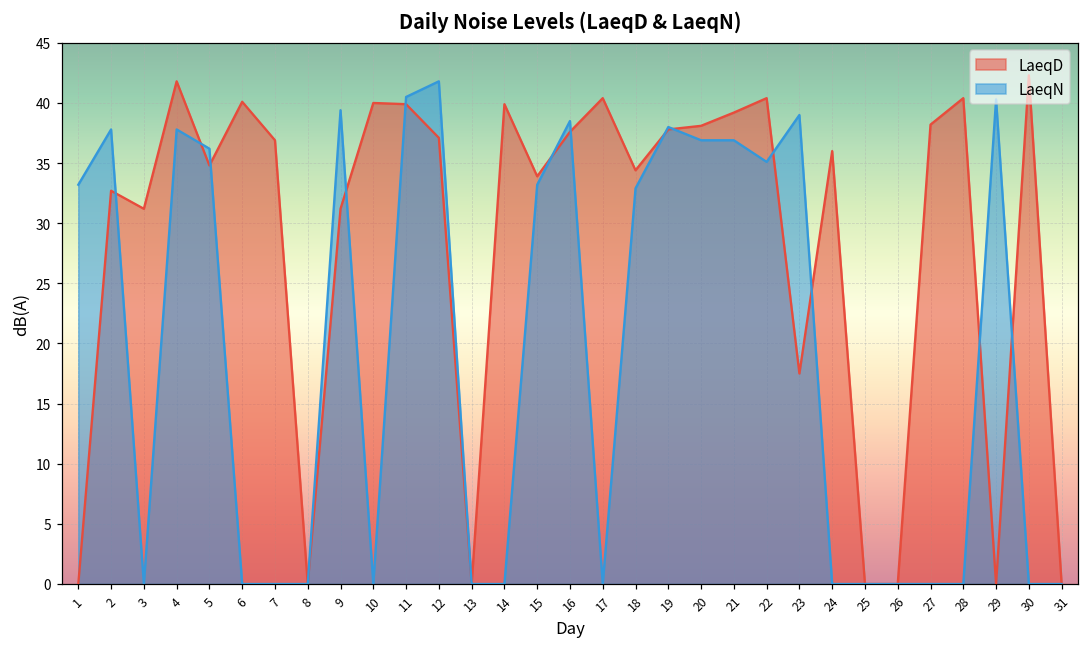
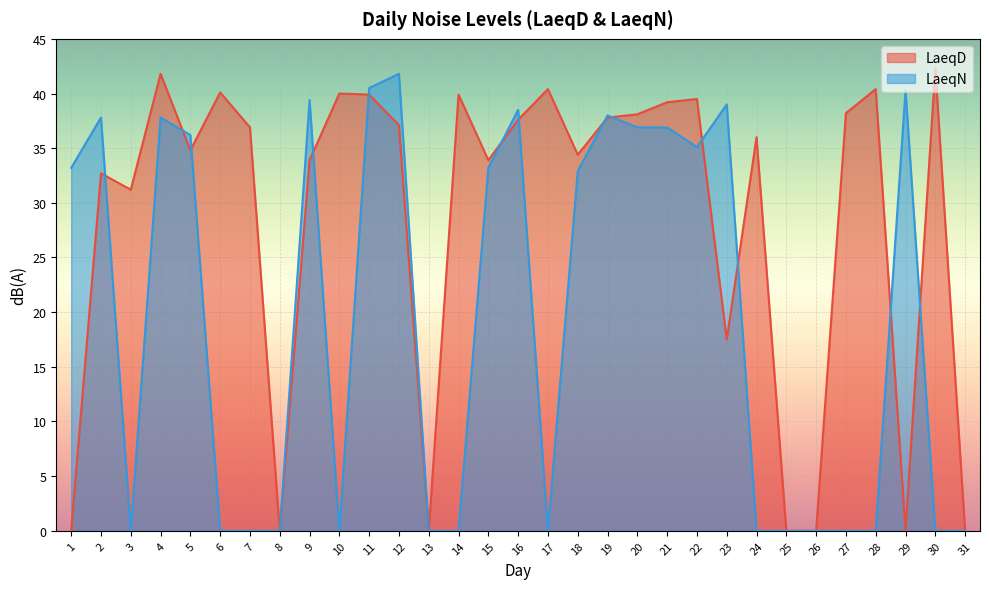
LaeqD, 9: 31.2 -> 33.9
LaeqD, 22: 40.4 -> 39.5
